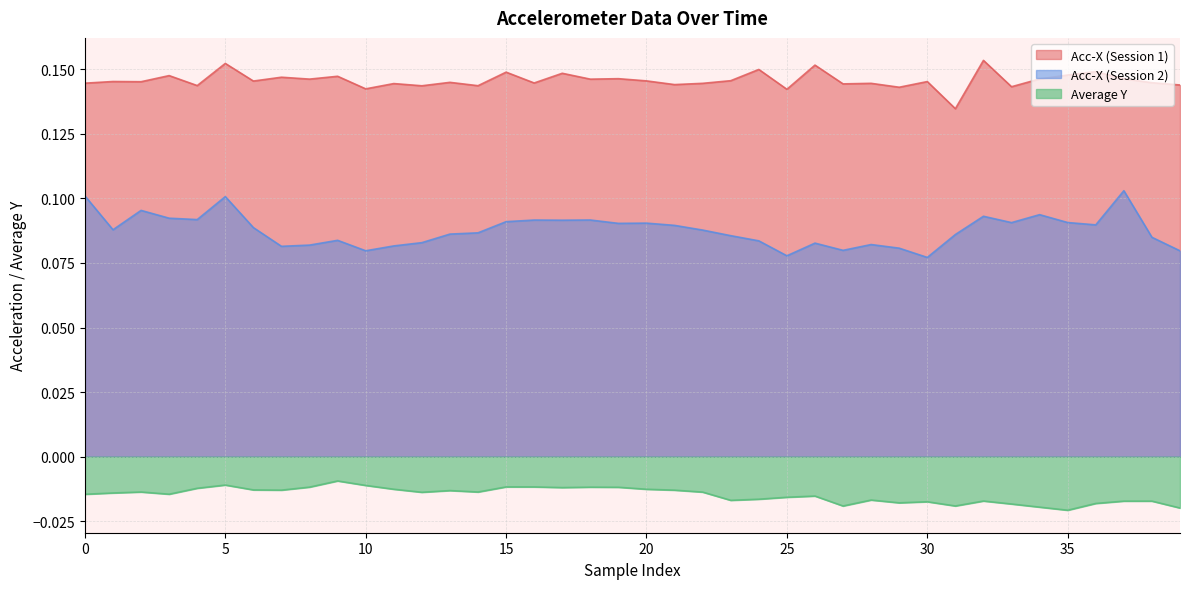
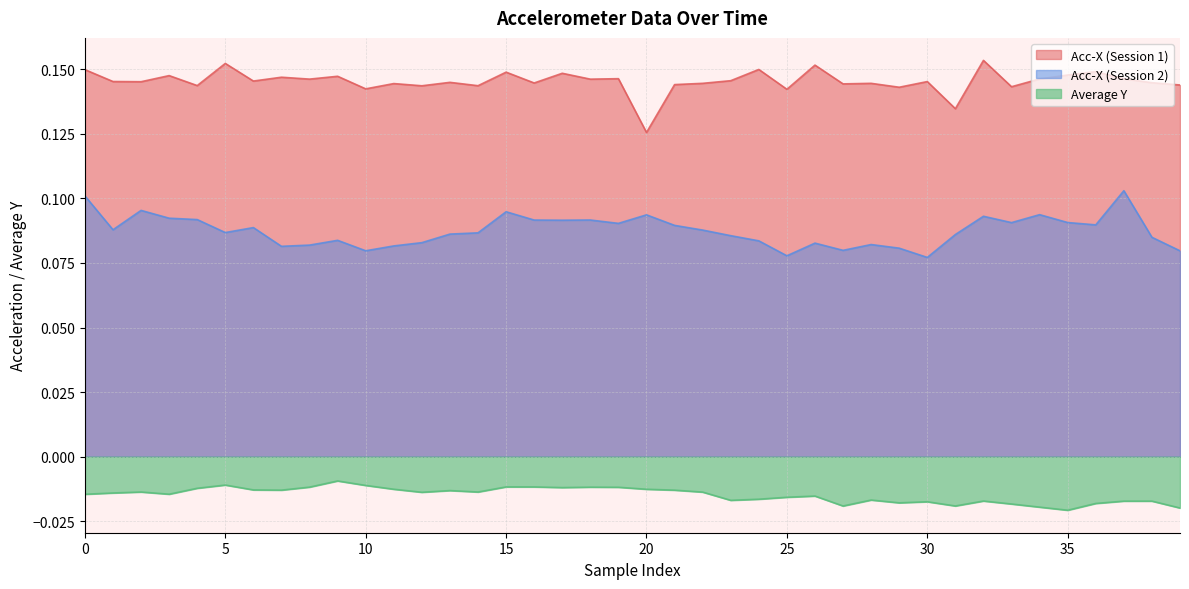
Acc-X (Session 1), 0: 0.145 -> 0.150
Acc-X (Session 2), 5: 0.101 -> 0.087
Acc-X (Session 2), 15: 0.091 -> 0.095
Acc-X (Session 1), 20: 0.145 -> 0.125
Acc-X (Session 2), 20: 0.090 -> 0.094
